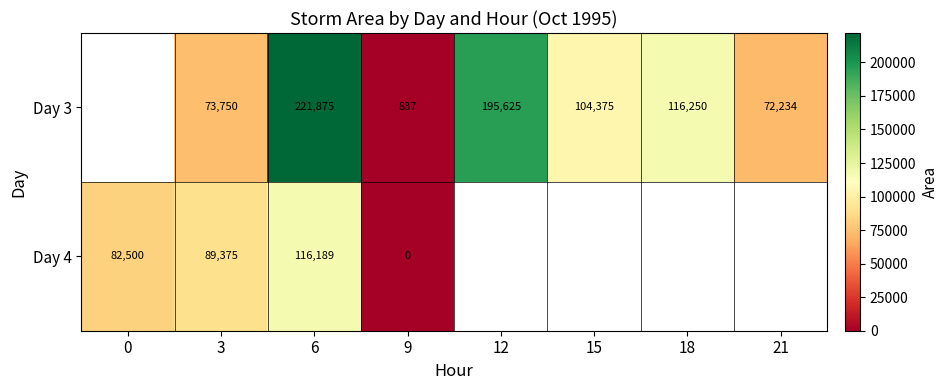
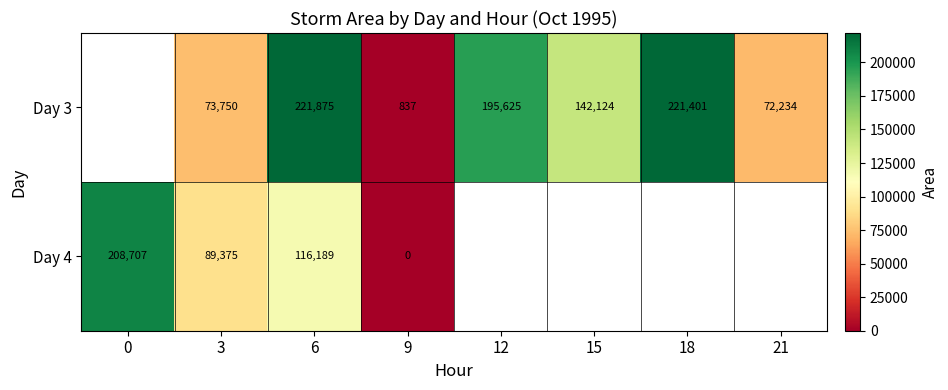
Day 3, 15: 104,375 -> 142,124
Day 3, 18: 116,250 -> 221,401
Day 4, 0: 82,500 -> 208,707
